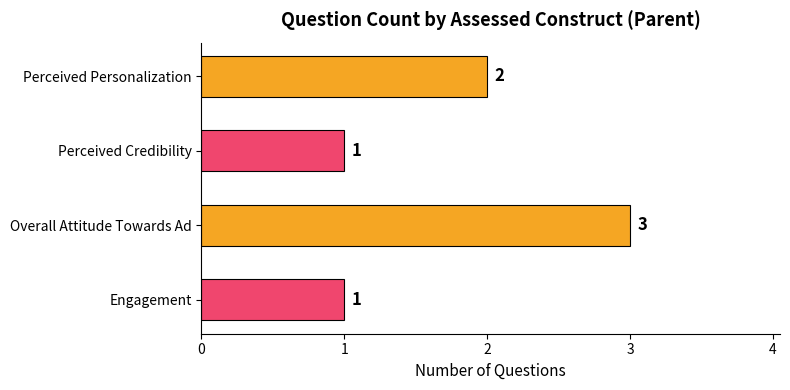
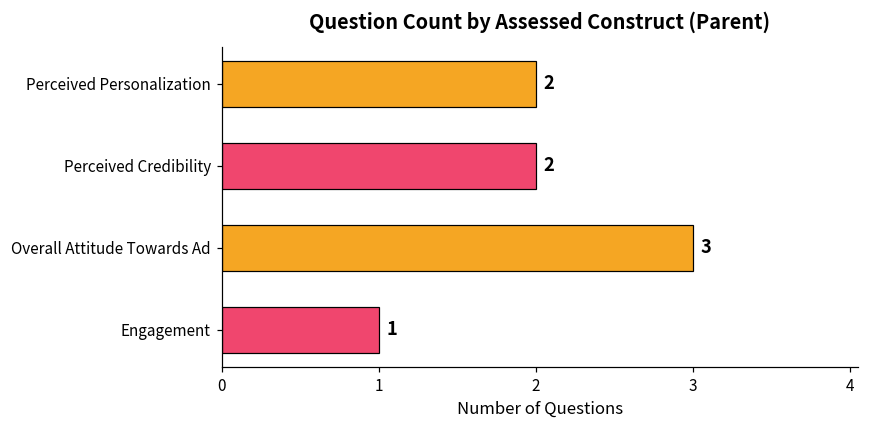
Perceived Credibility: 1 -> 2
